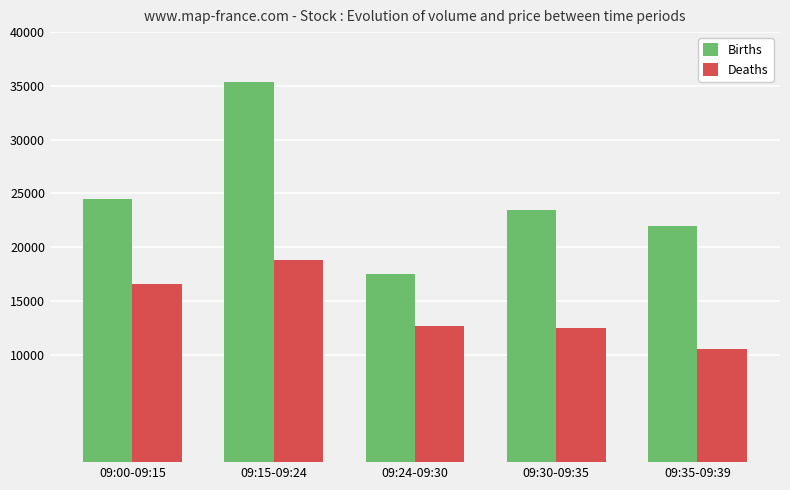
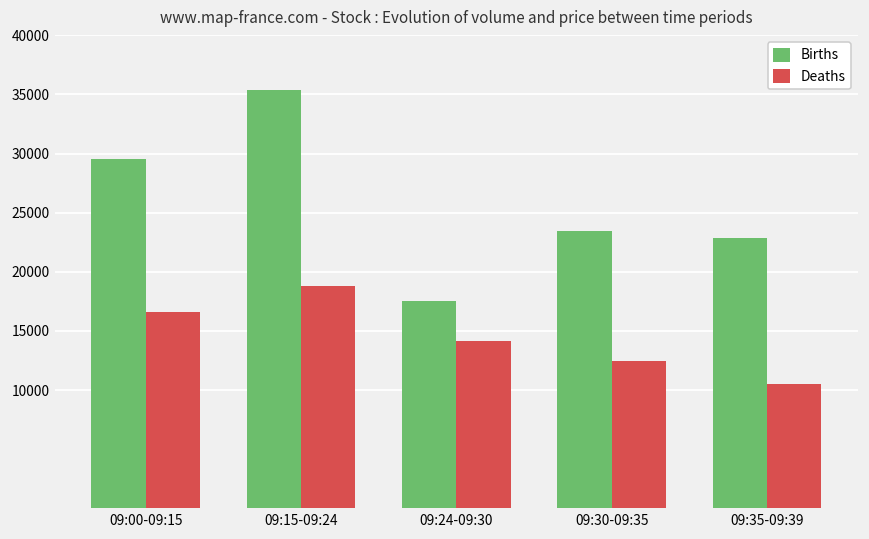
Births, 09:00-09:15: 24500 -> 29600
Deaths, 09:24-09:30: 12700 -> 14200
Births, 09:35-09:39: 21900 -> 22900
